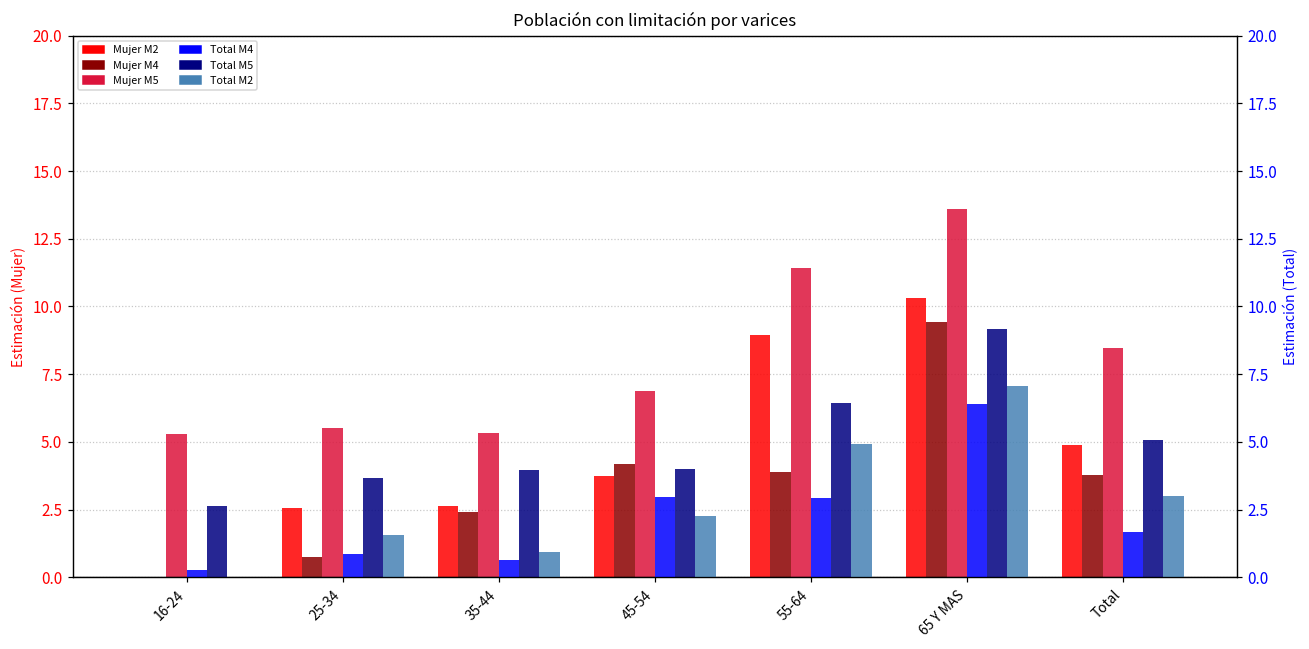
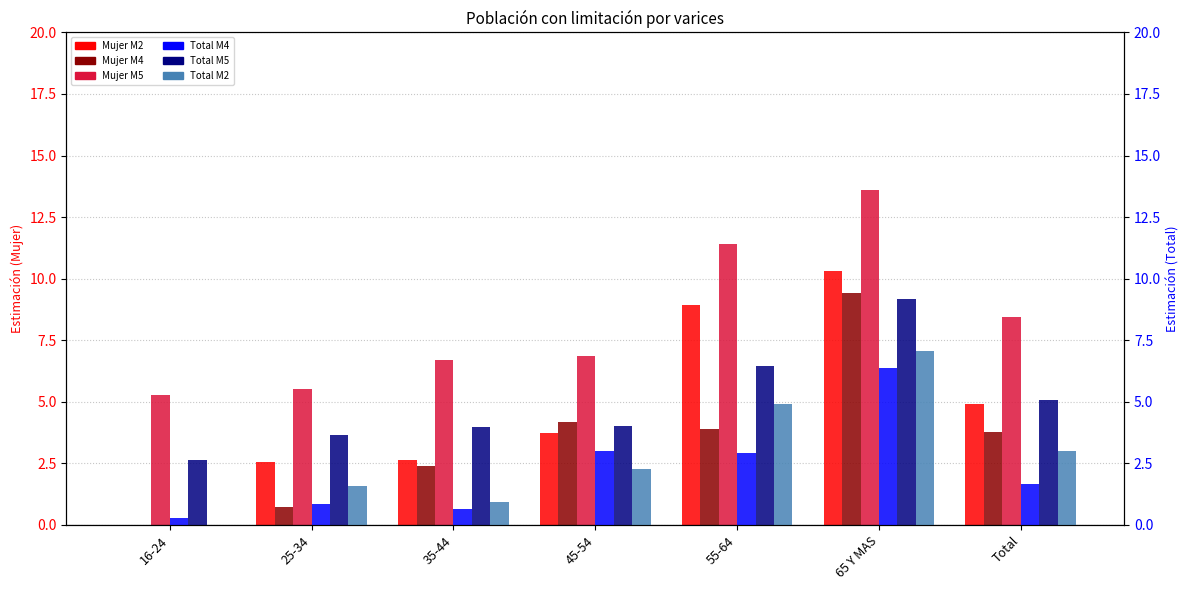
Mujer M5, 35-44: 5.3 -> 6.7
